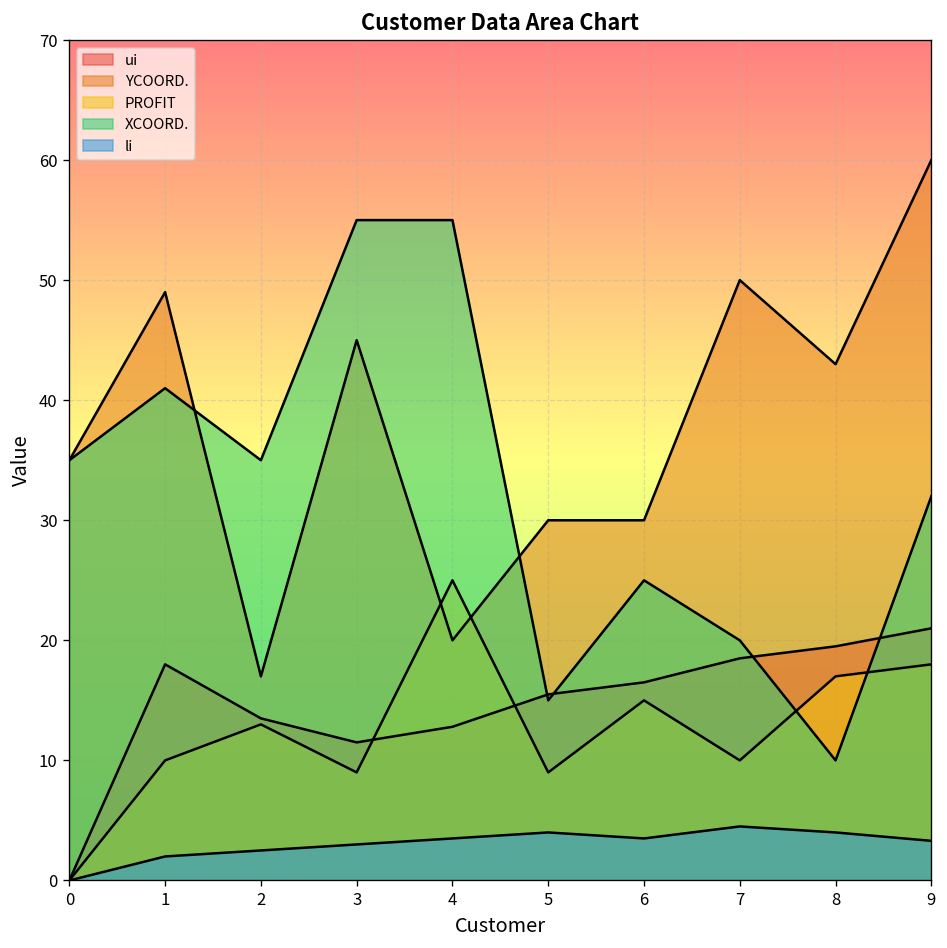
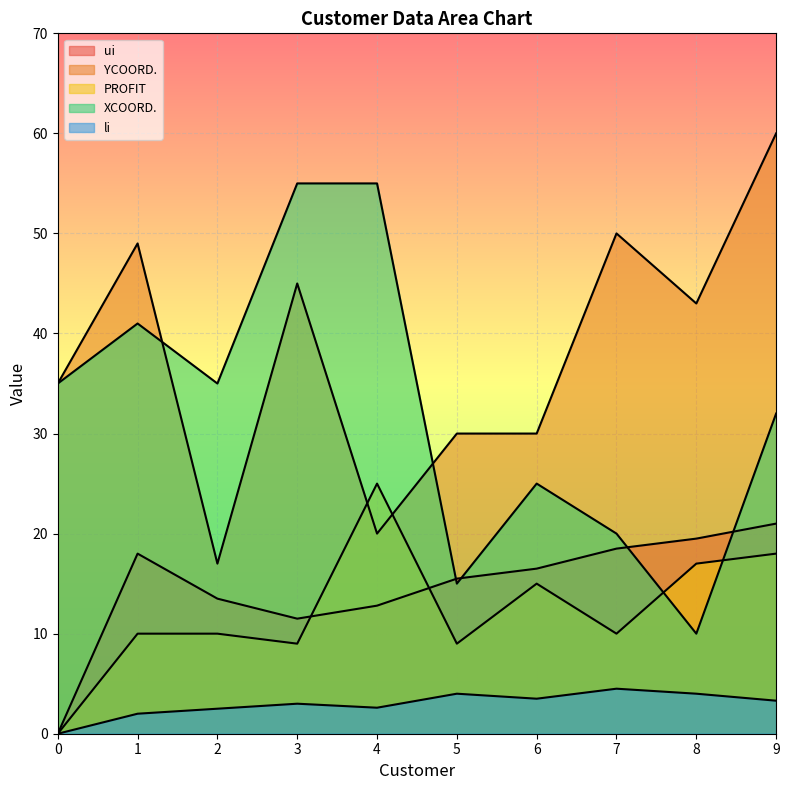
PROFIT, 2: 13 -> 10
li, 4: 3.5 -> 2.6
